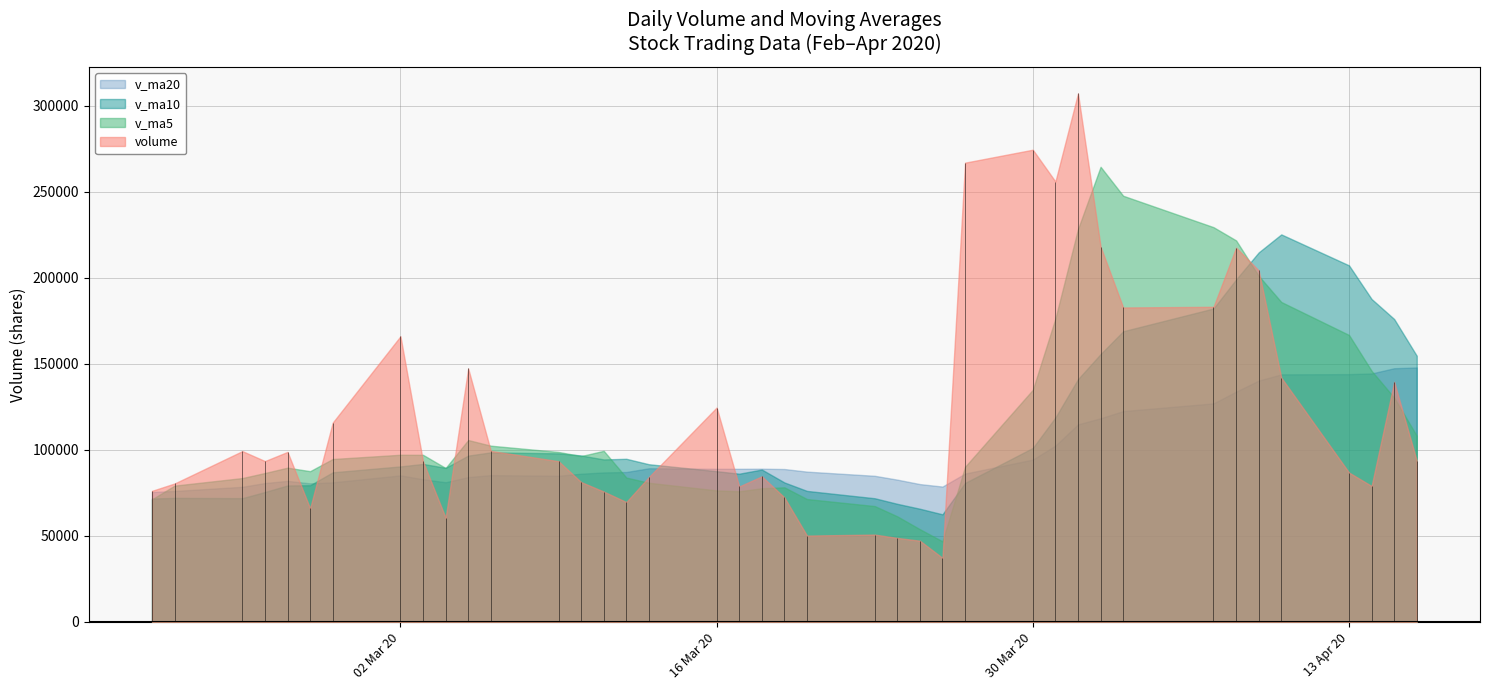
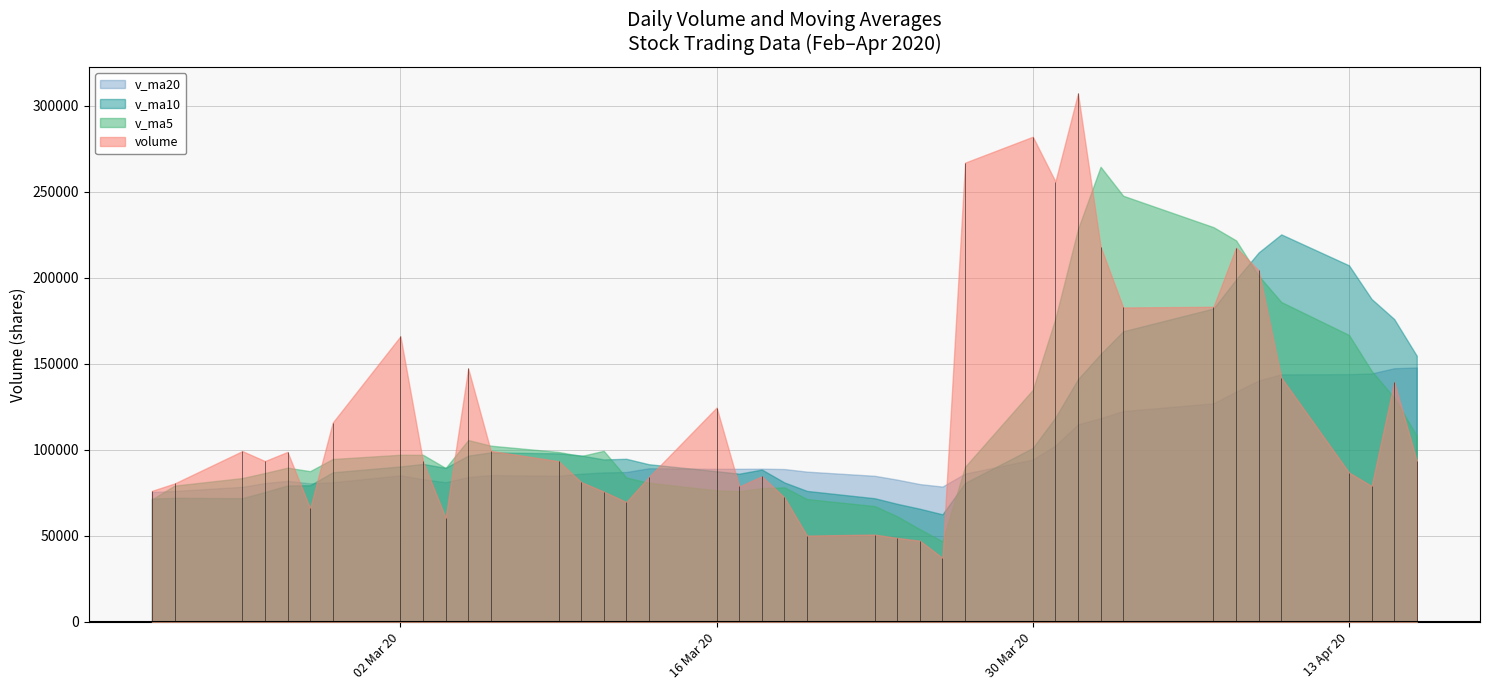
volume, 30 Mar 20: 275000 -> 282000
